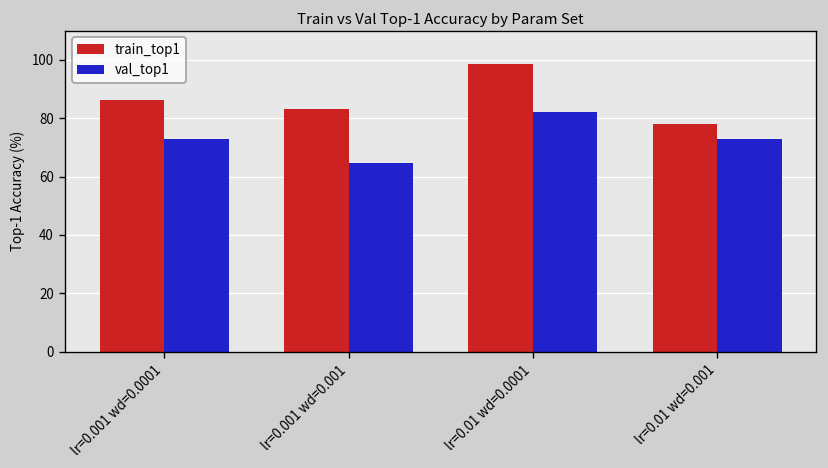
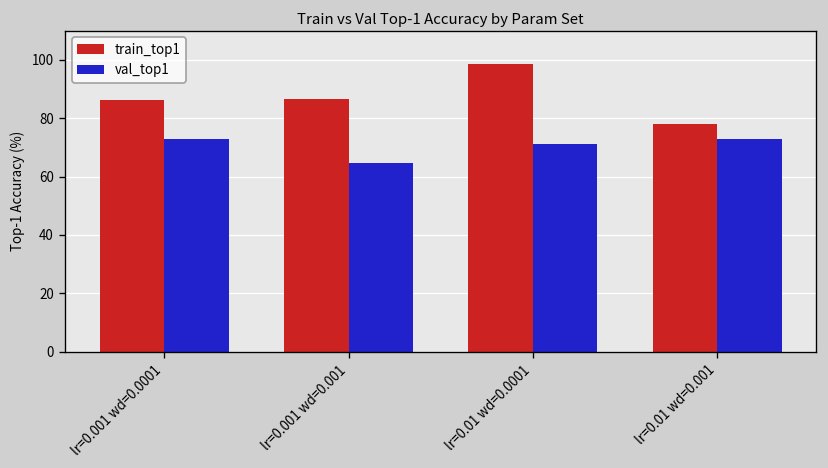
train_top1, lr=0.001 wd=0.001: 83 -> 87
val_top1, lr=0.01 wd=0.0001: 82 -> 71
